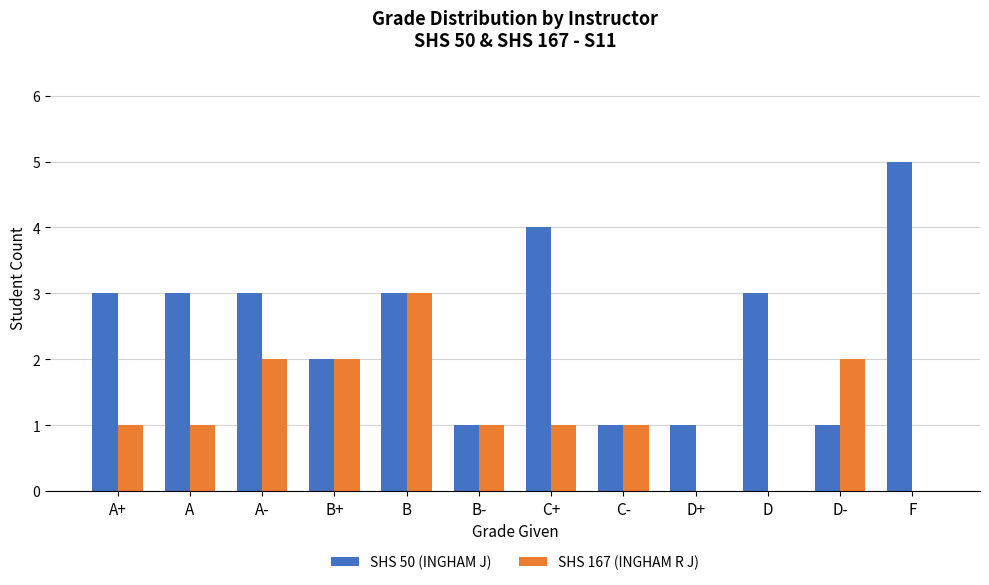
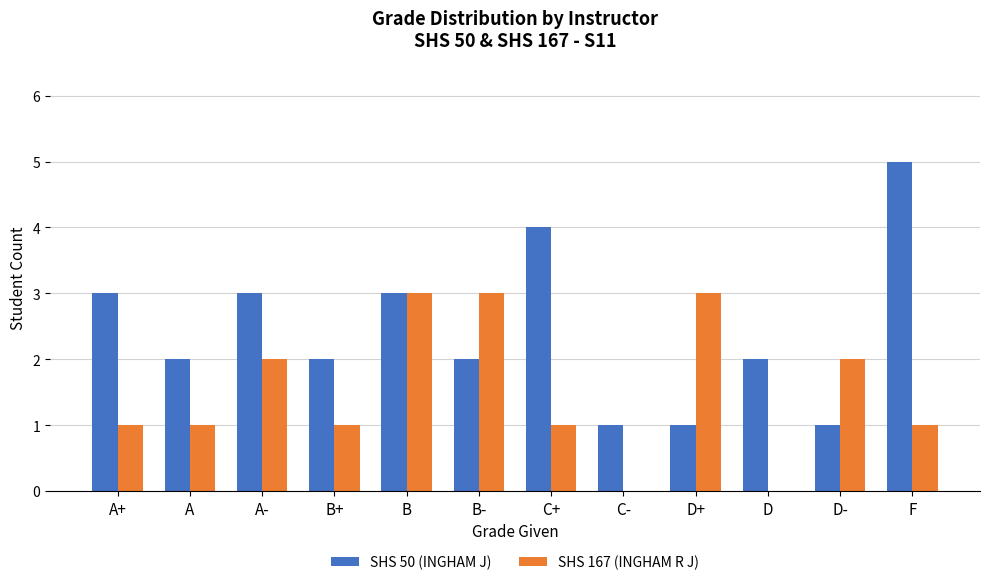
SHS 50 (INGHAM J), A: 3 -> 2
SHS 167 (INGHAM R J), B+: 2 -> 1
SHS 50 (INGHAM J), B-: 1 -> 2
SHS 167 (INGHAM R J), B-: 1 -> 3
SHS 167 (INGHAM R J), C-: 1 -> 0
SHS 167 (INGHAM R J), D+: 0 -> 3
SHS 50 (INGHAM J), D: 3 -> 2
SHS 167 (INGHAM R J), F: 0 -> 1
